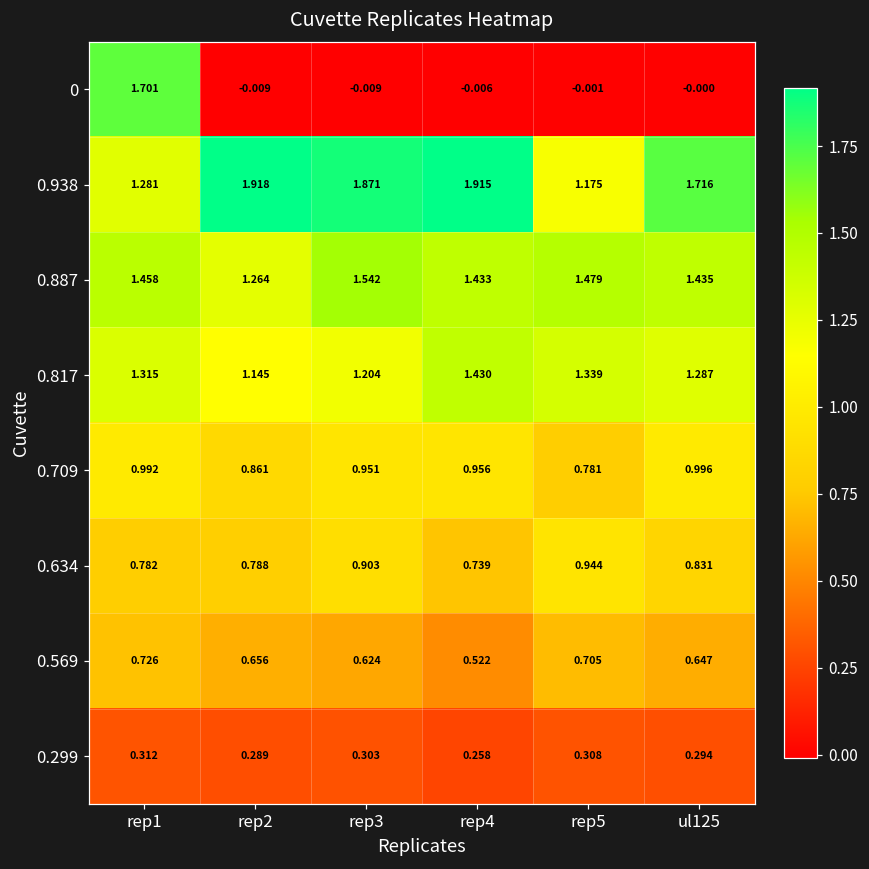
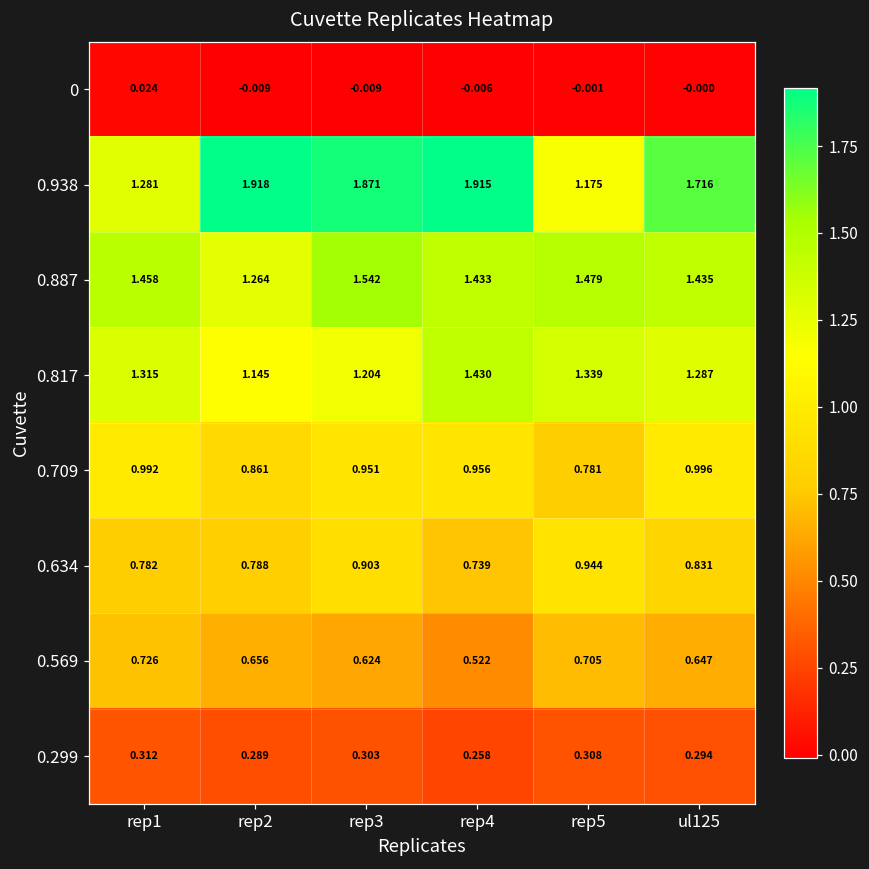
0, rep1: 1.701 -> 0.024
